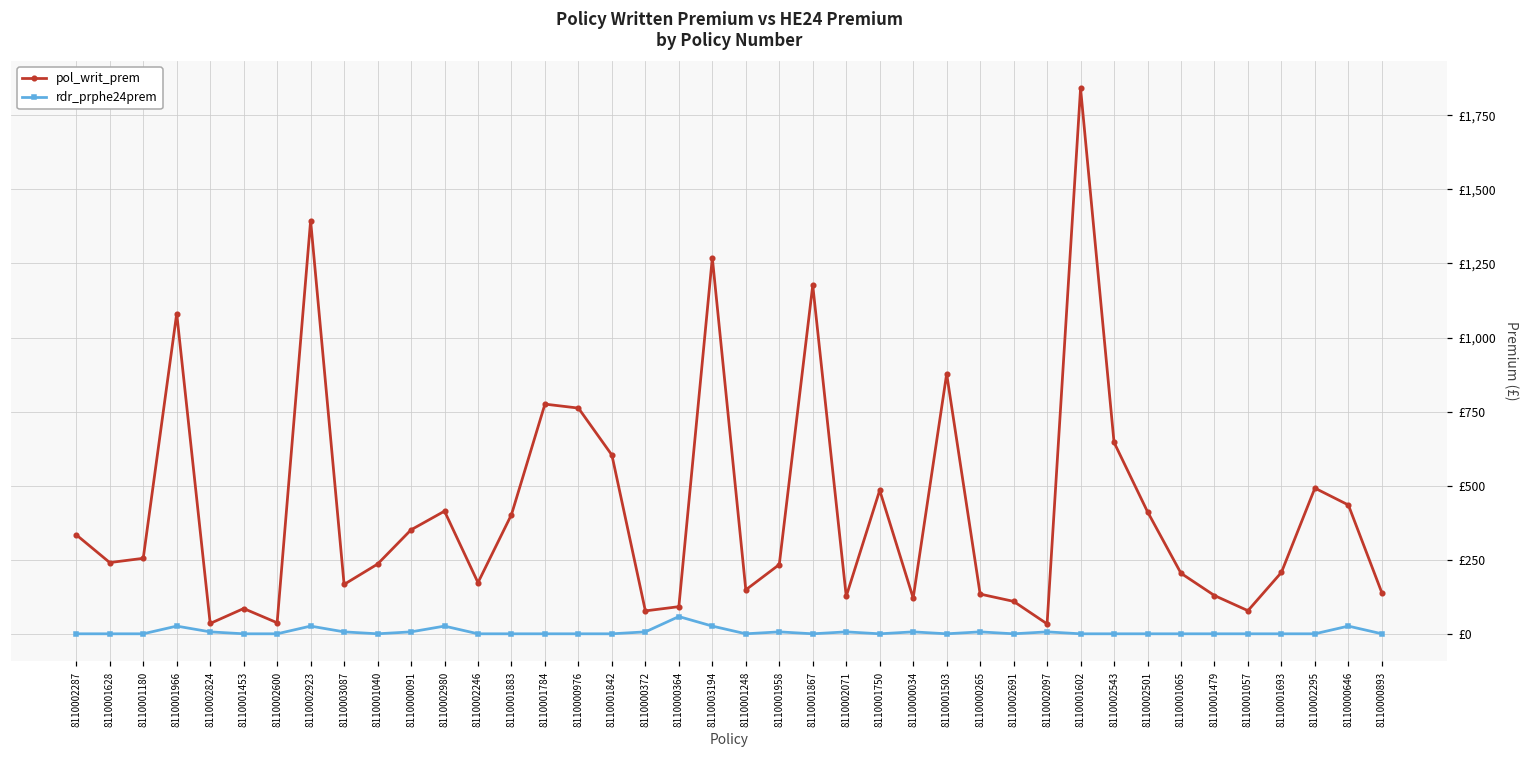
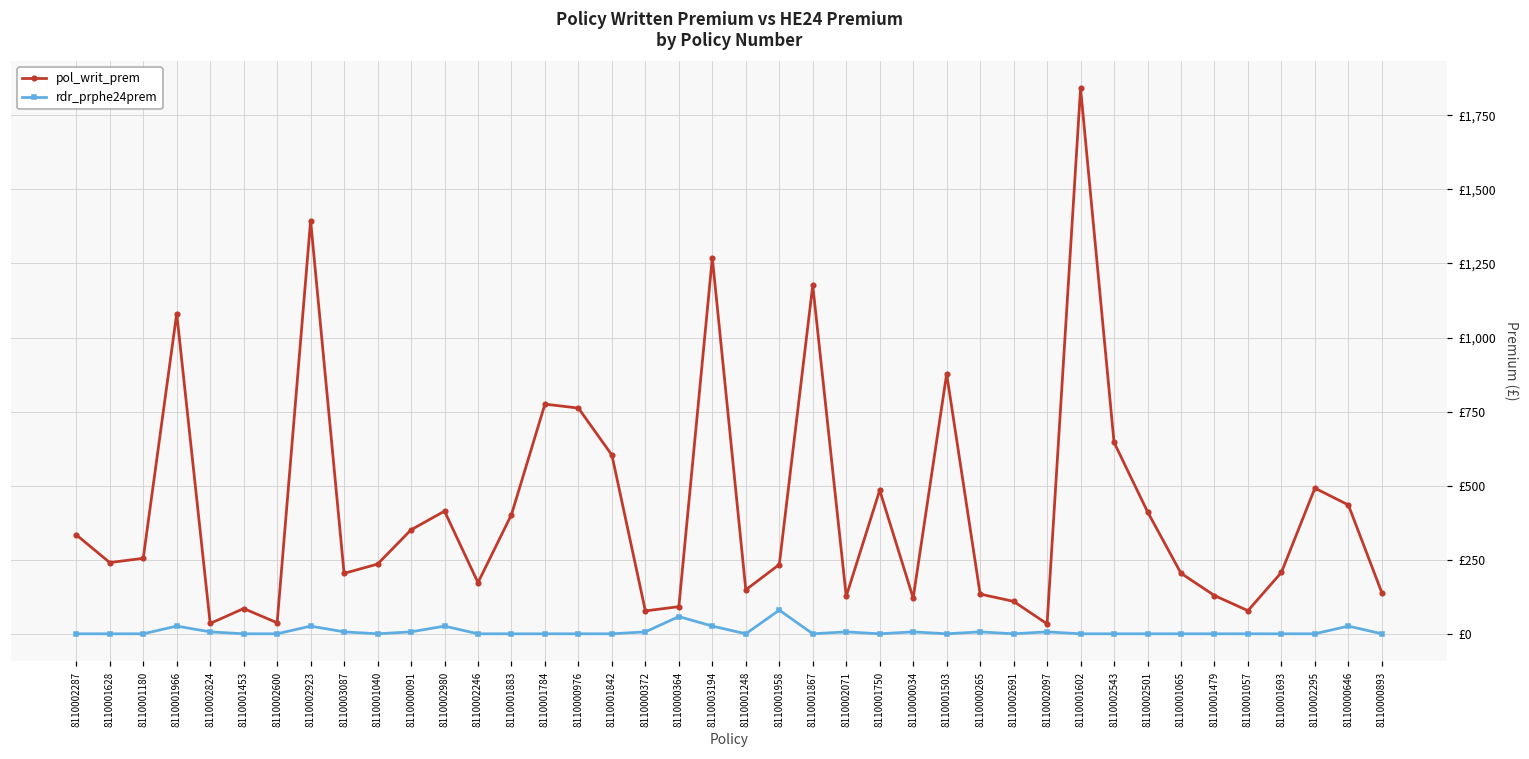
pol_writ_prem, 8110003087: £170 -> £200
rdr_prphe24prem, 8110001958: £10 -> £80
